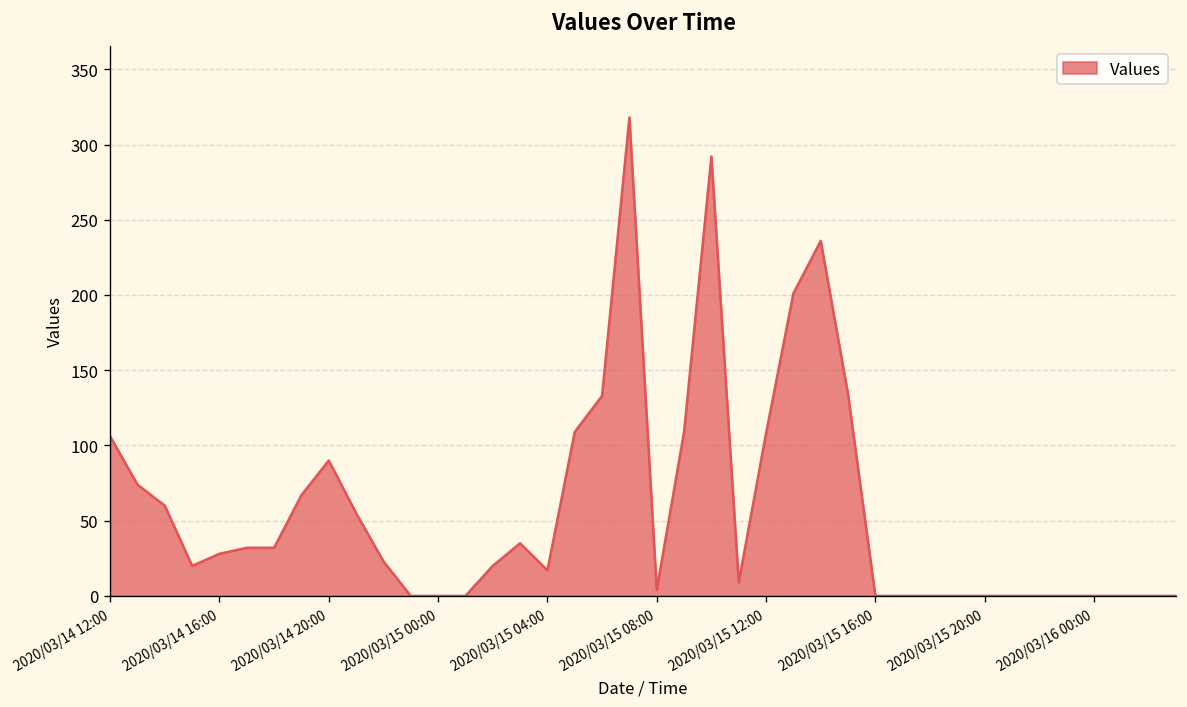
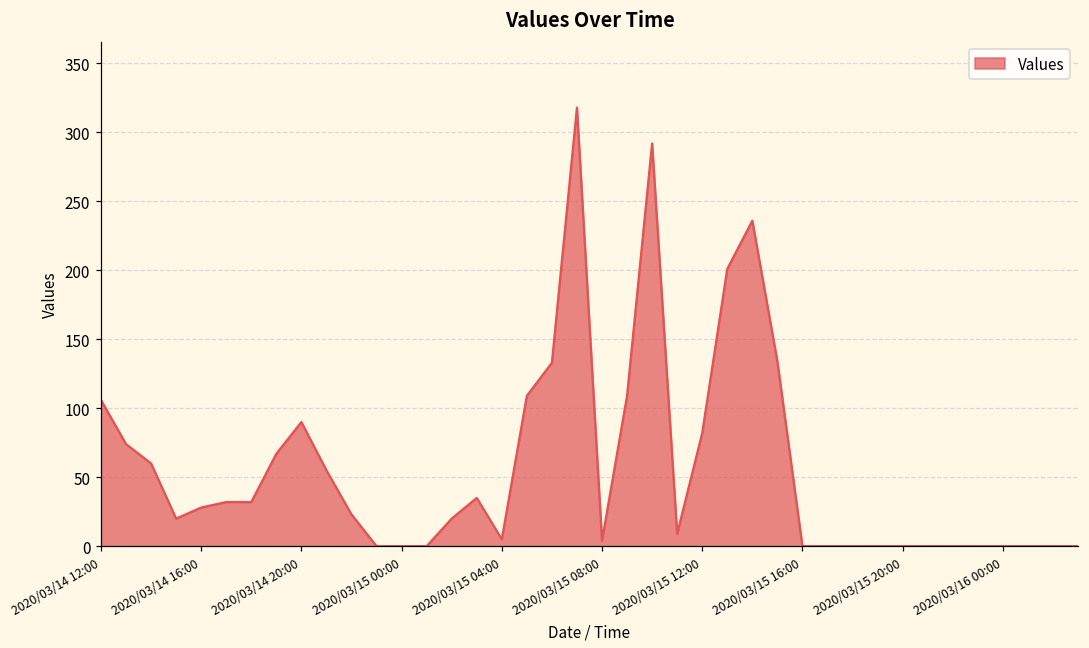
2020/03/15 04:00: 17 -> 5
2020/03/15 12:00: 108 -> 82
